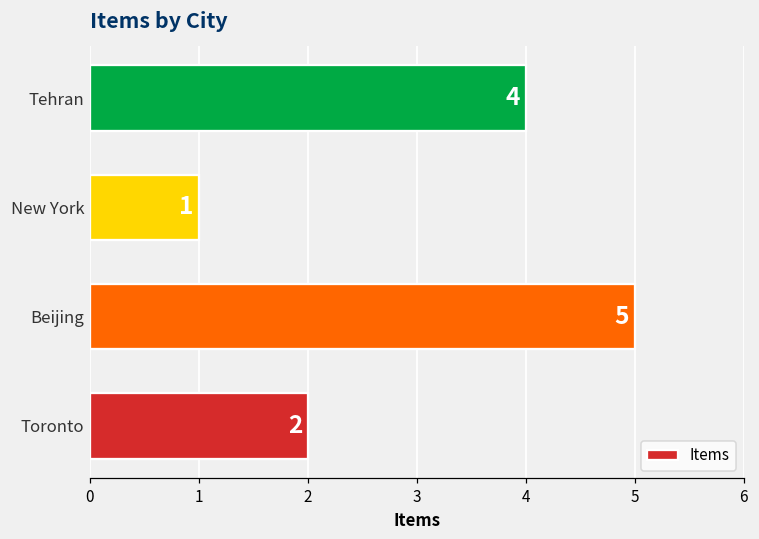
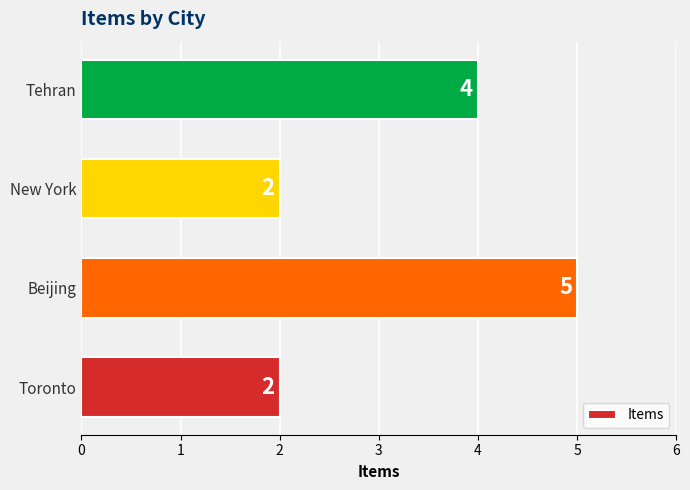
New York: 1 -> 2
